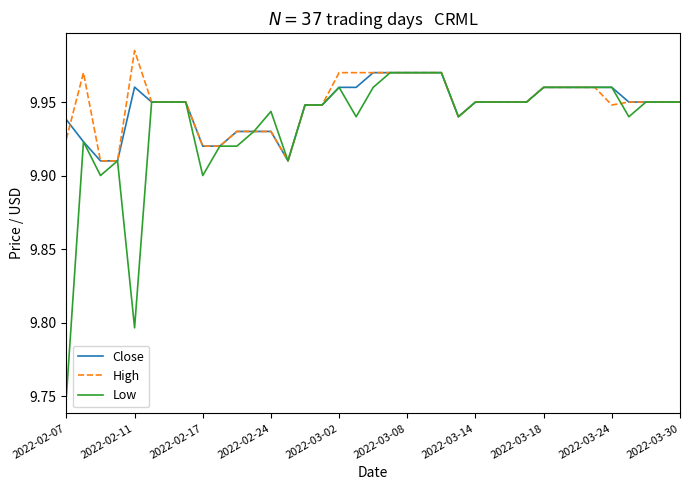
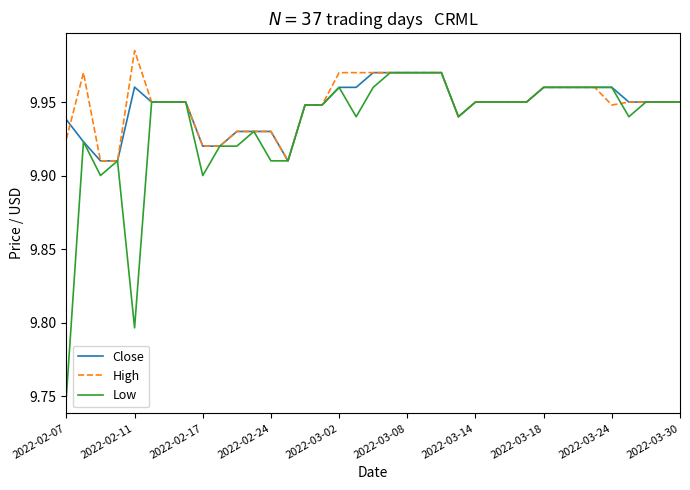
Low, 2022-02-24: 9.944 -> 9.910
